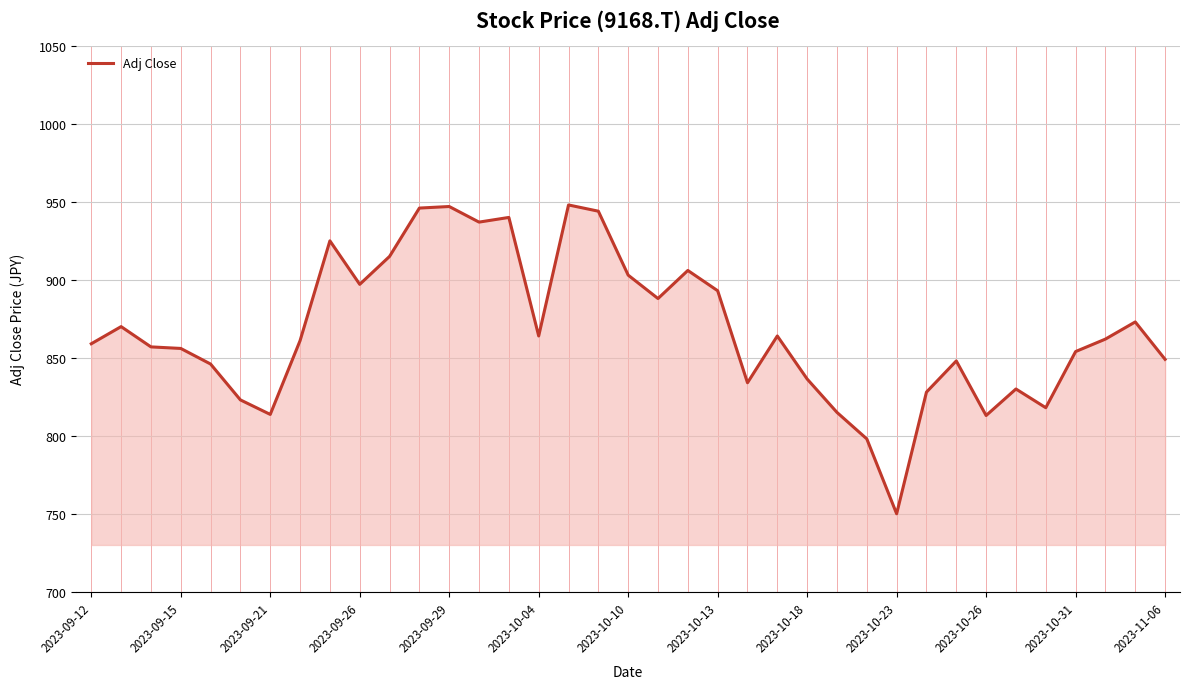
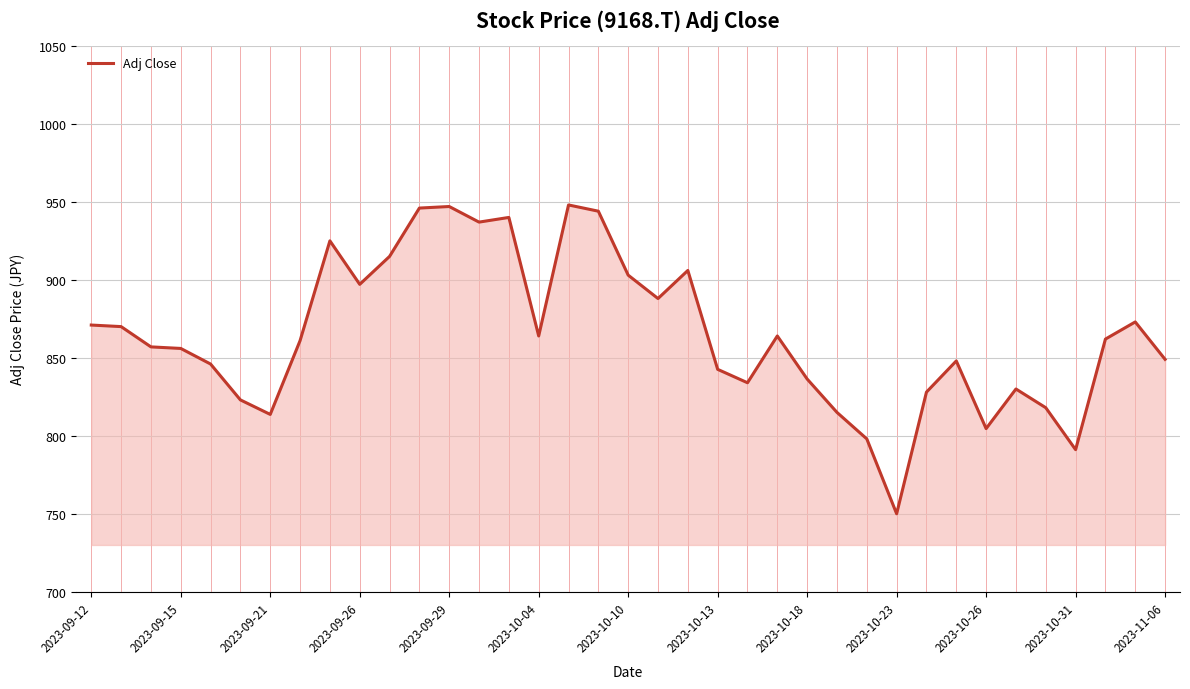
2023-09-12: 859 -> 871
2023-10-13: 893 -> 843
2023-10-26: 813 -> 805
2023-10-31: 854 -> 791
